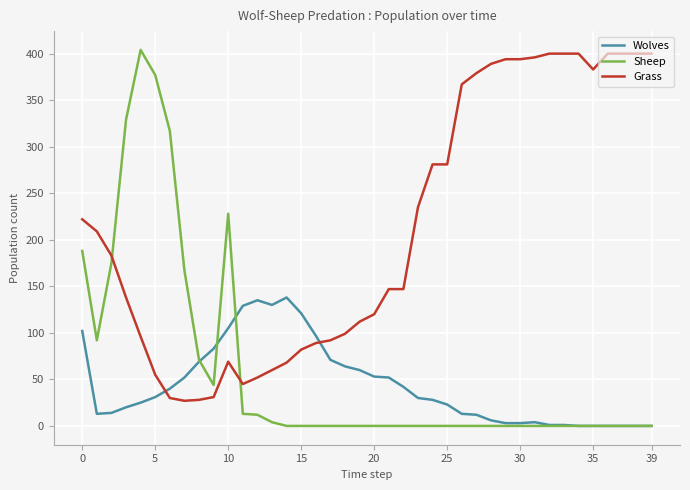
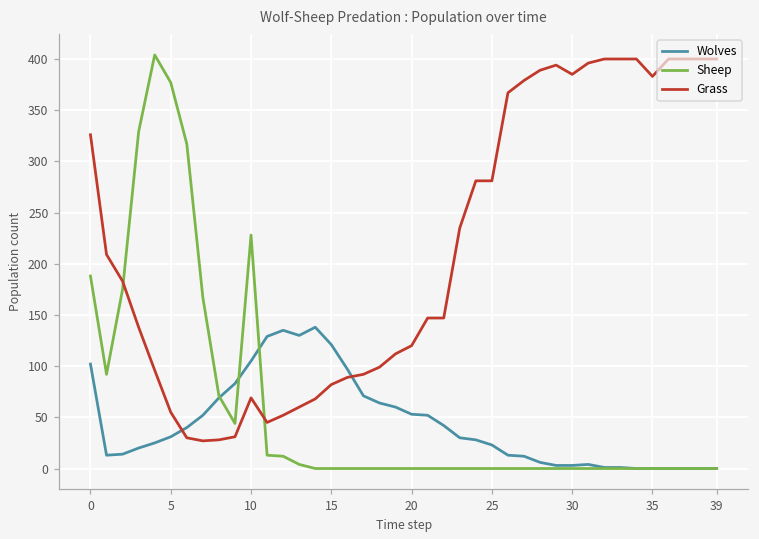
Grass, 0: 220 -> 330
Grass, 30: 394 -> 385
